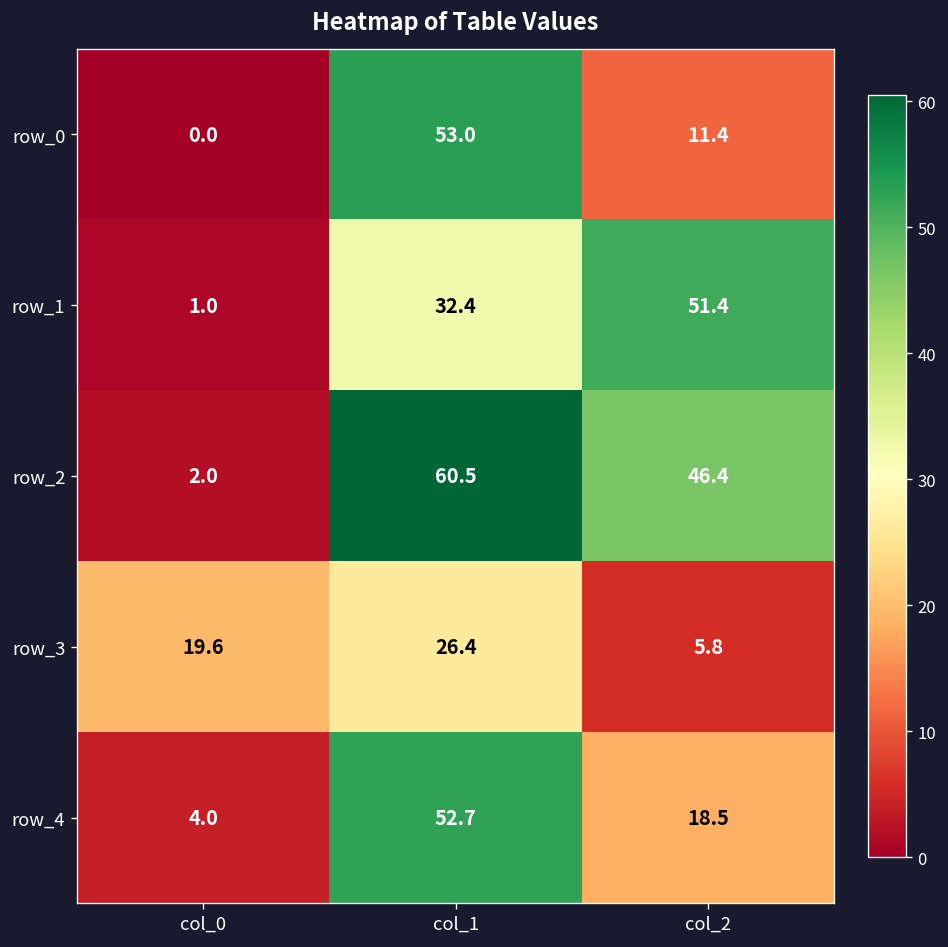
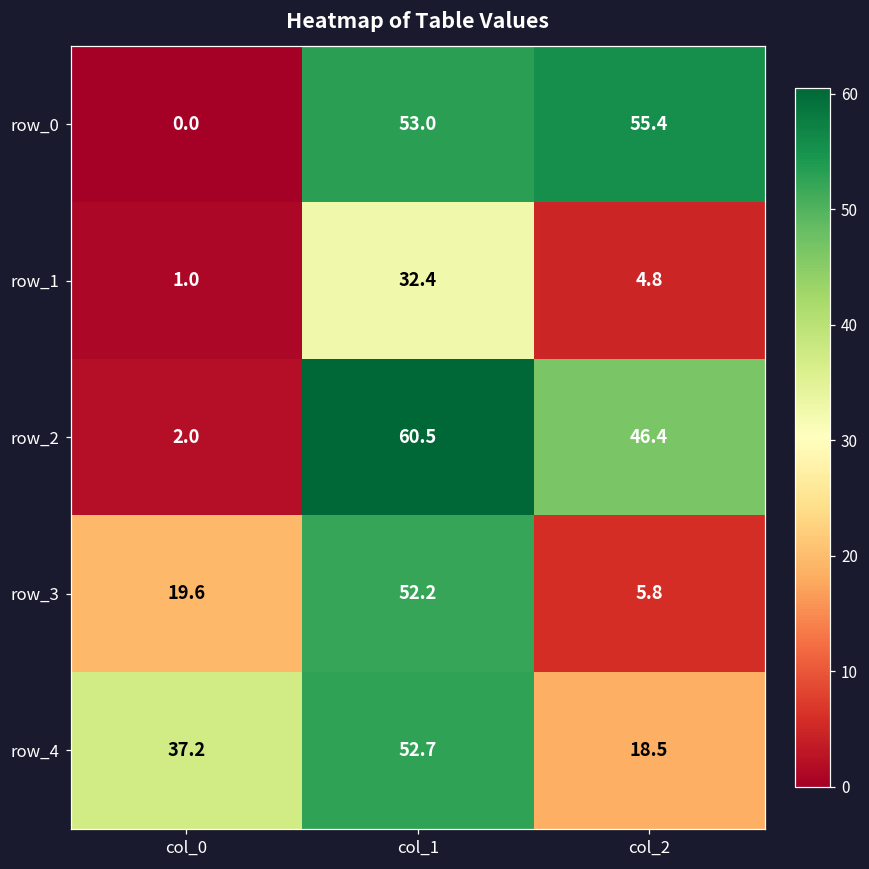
row_0, col_2: 11.4 -> 55.4
row_1, col_2: 51.4 -> 4.8
row_3, col_1: 26.4 -> 52.2
row_4, col_0: 4.0 -> 37.2
